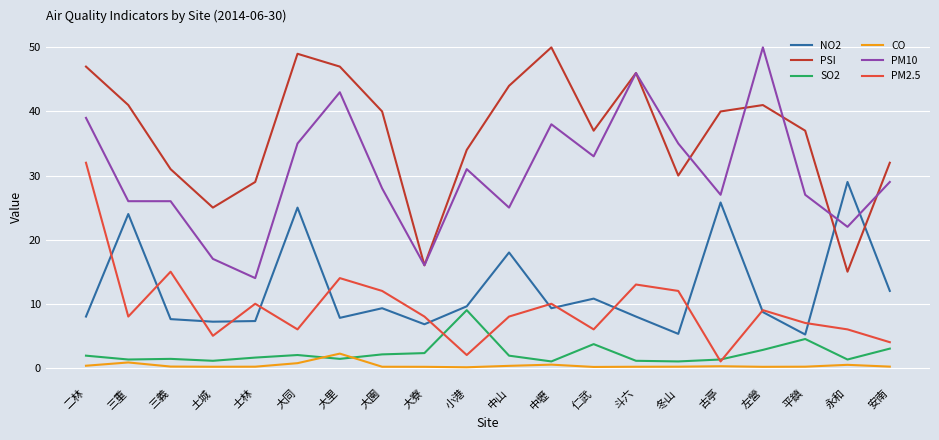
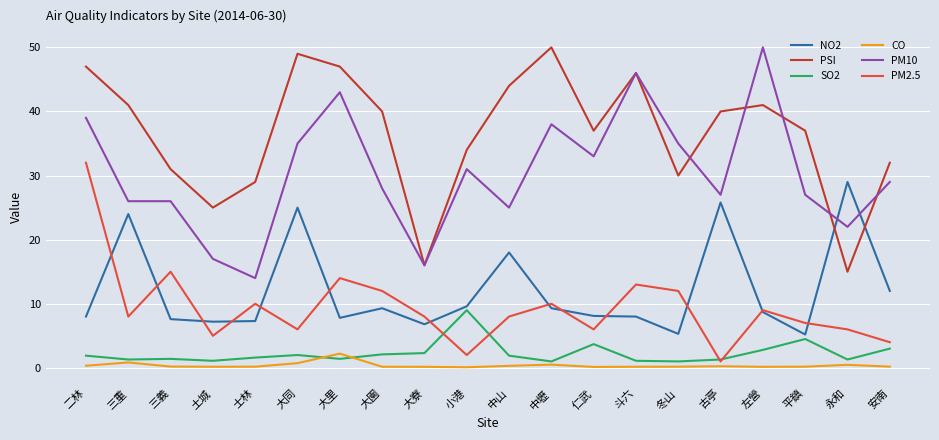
NO2, 仁武: 11 -> 8
